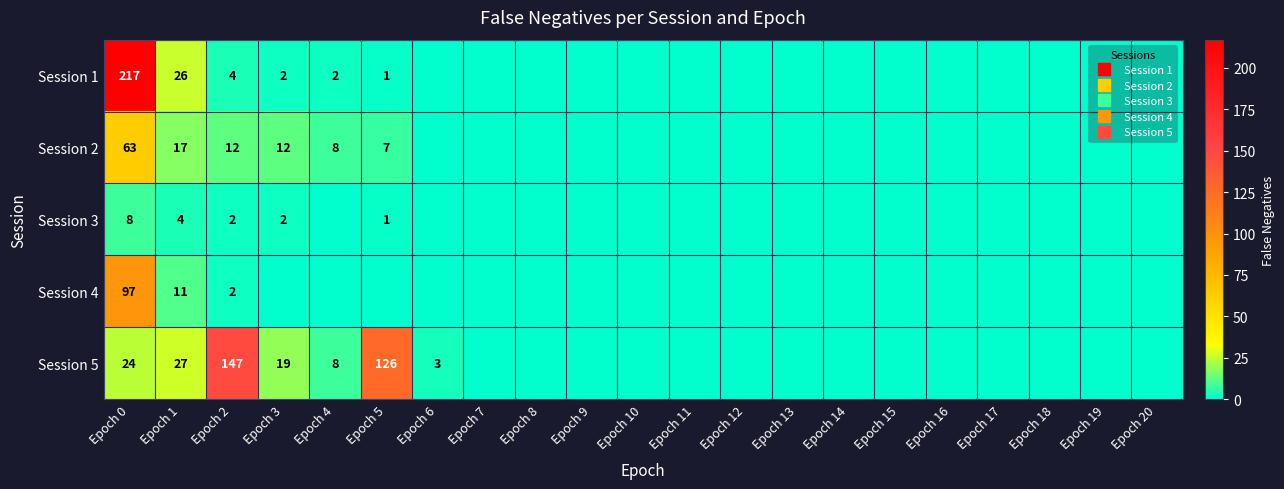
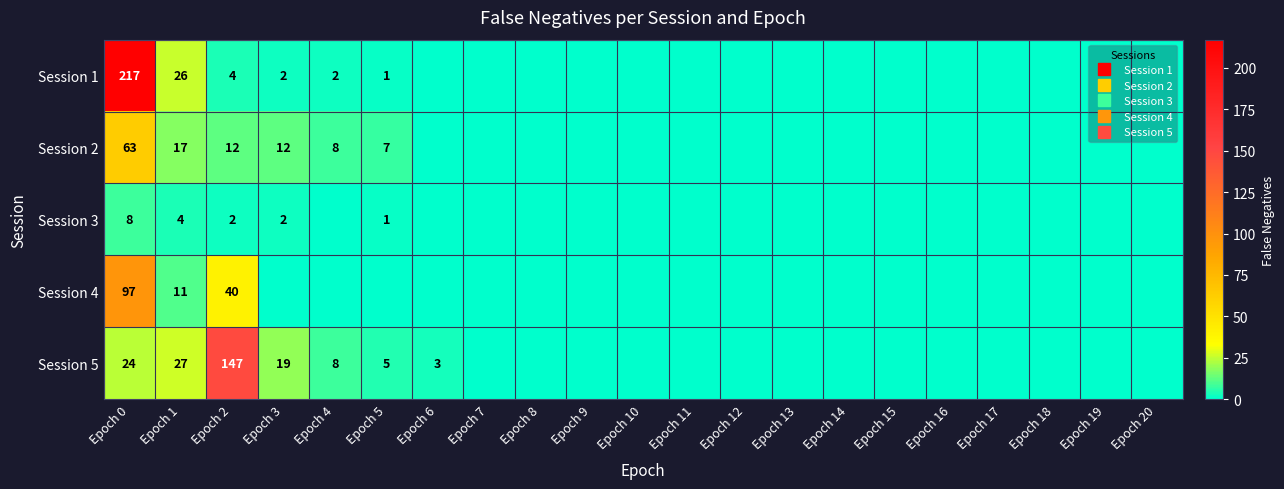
Session 4, Epoch 2: 2 -> 40
Session 5, Epoch 5: 126 -> 5
